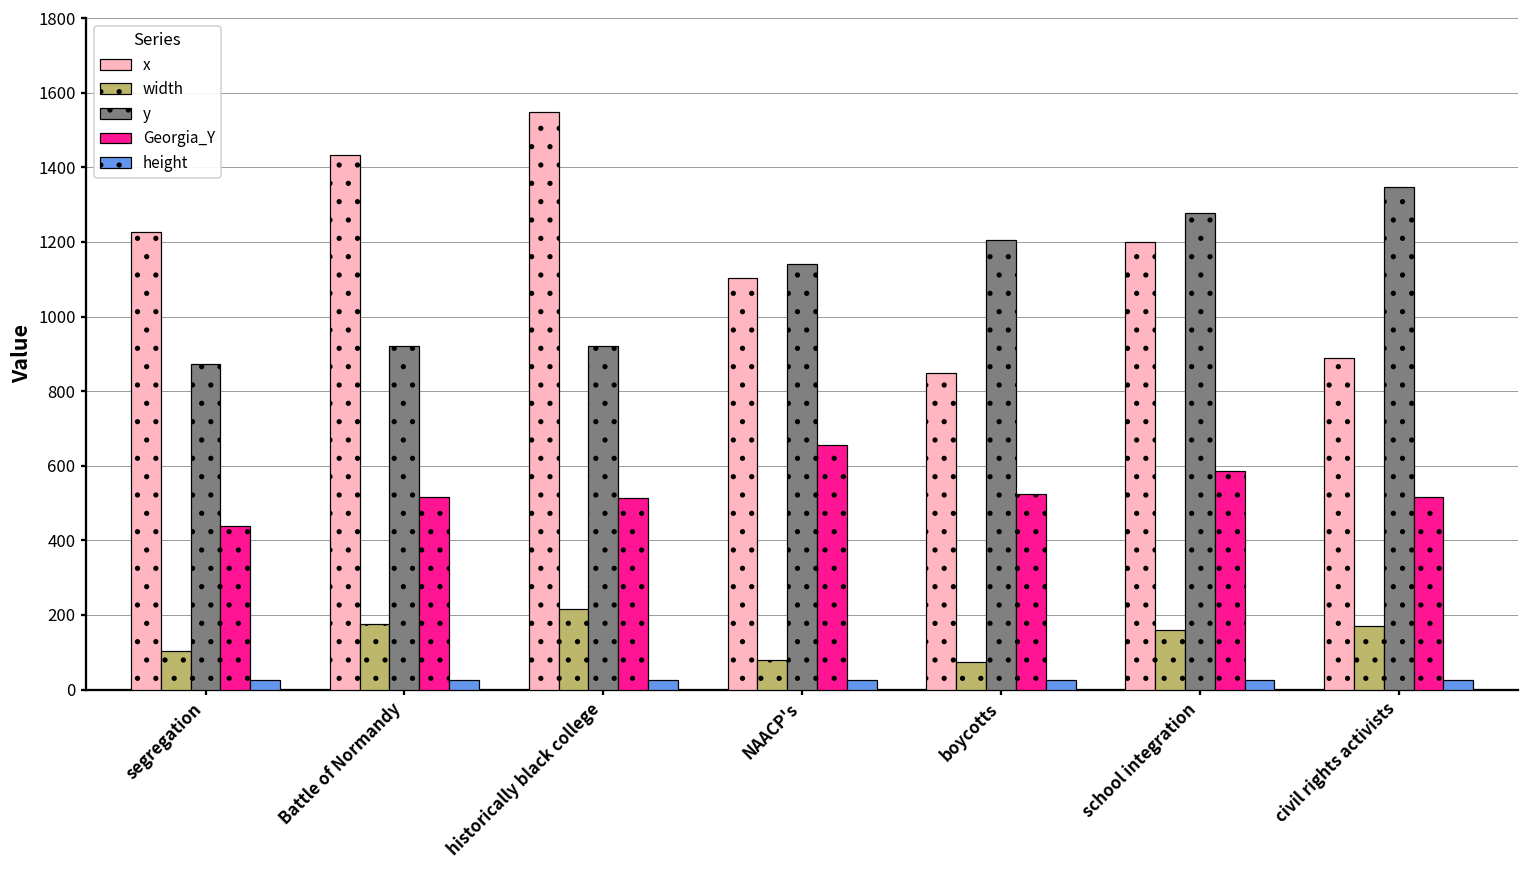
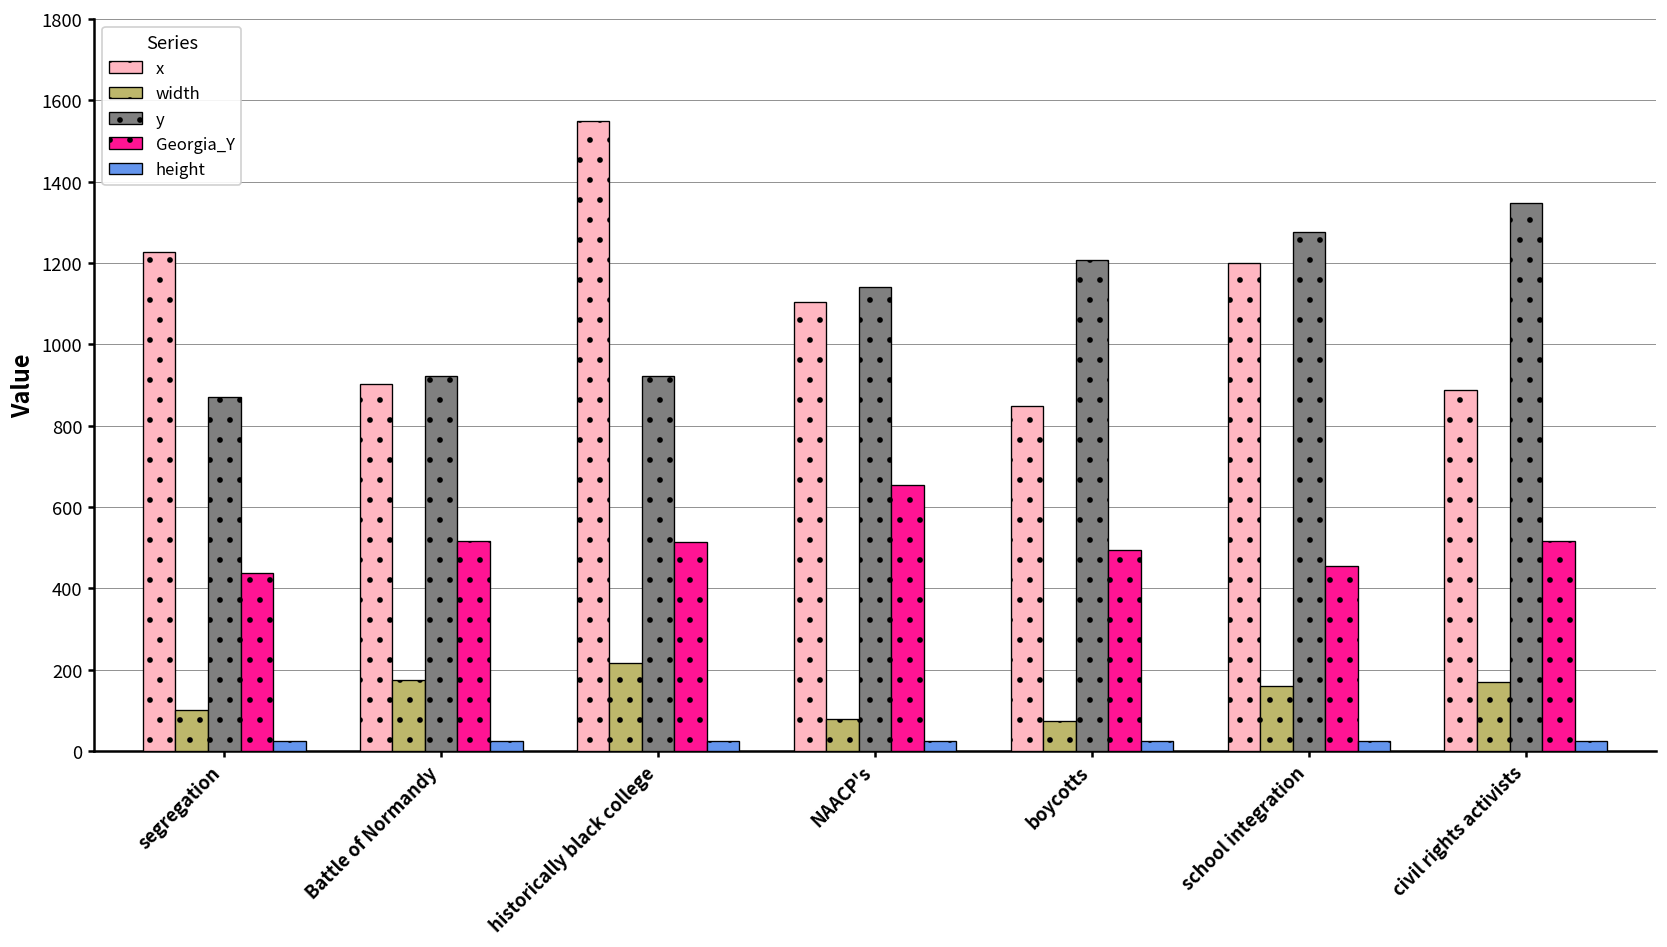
x, Battle of Normandy: 1430 -> 900
Georgia_Y, boycotts: 520 -> 490
Georgia_Y, school integration: 590 -> 460
